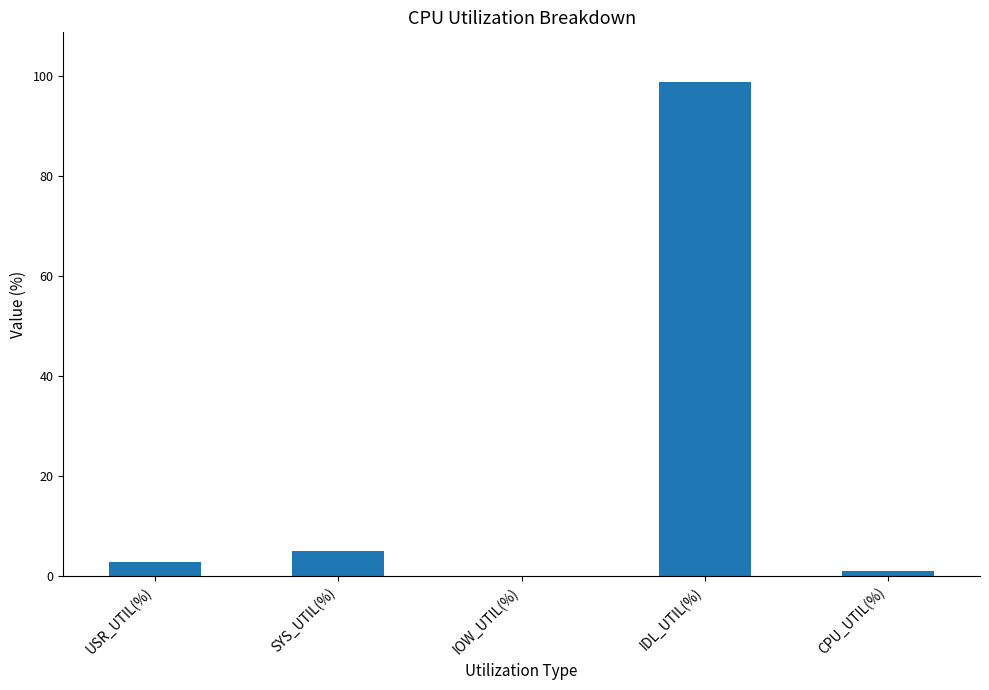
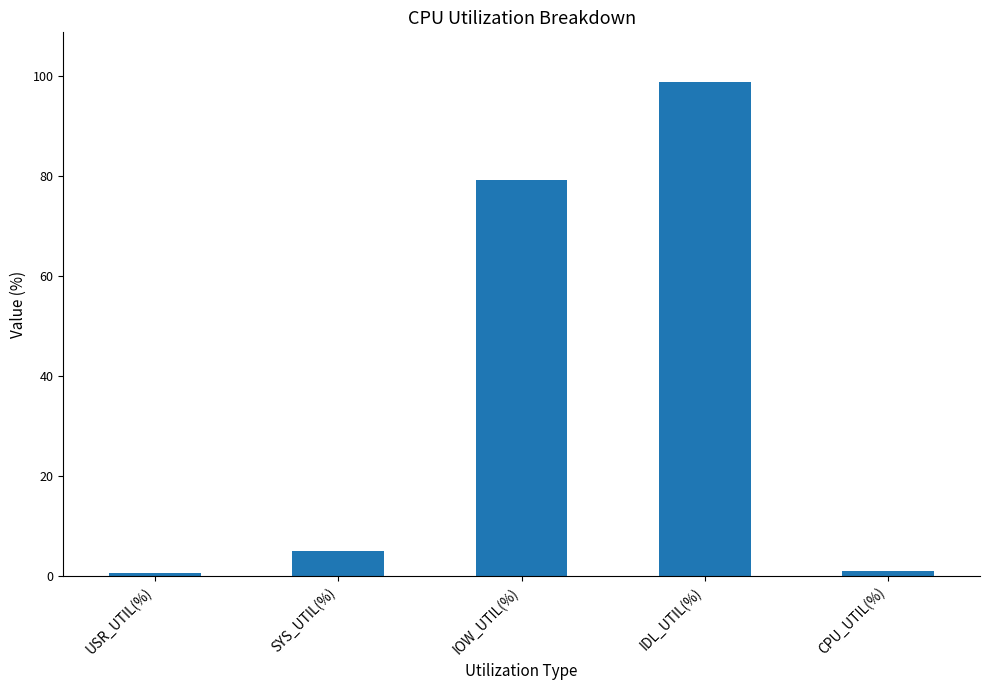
USR_UTIL(%): 3 -> 1
IOW_UTIL(%): 0 -> 79
